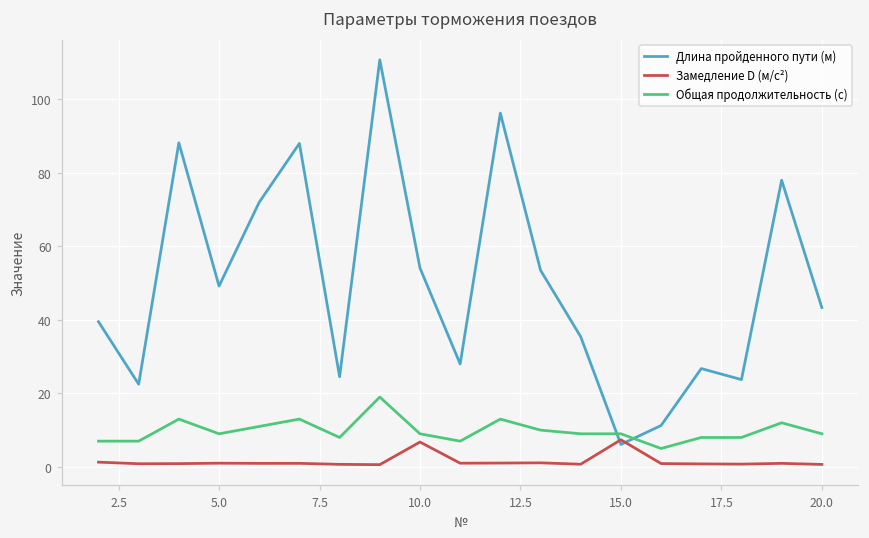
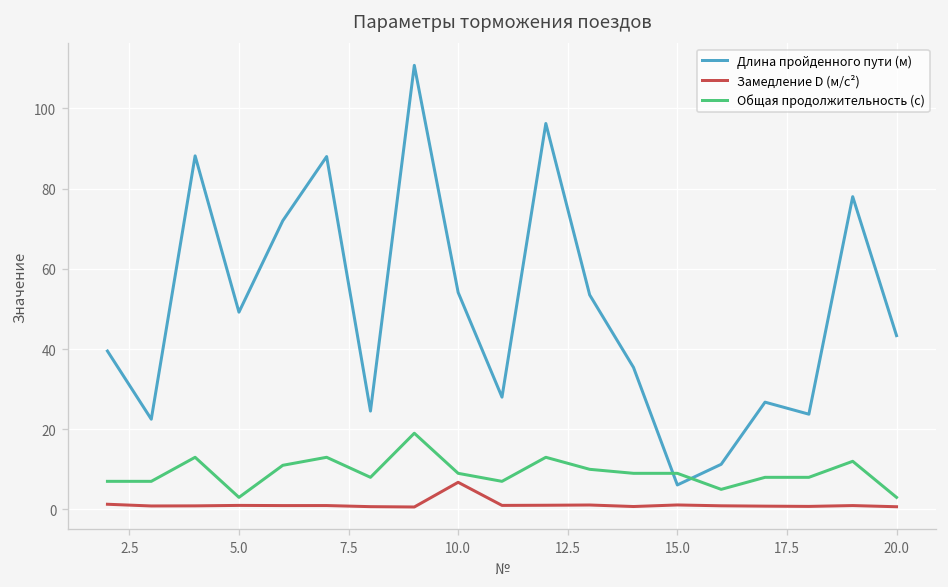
Общая продолжительность (с), 5.0: 9 -> 3
Замедление D (м/с²), 15.0: 7 -> 1
Общая продолжительность (с), 20.0: 9 -> 3
